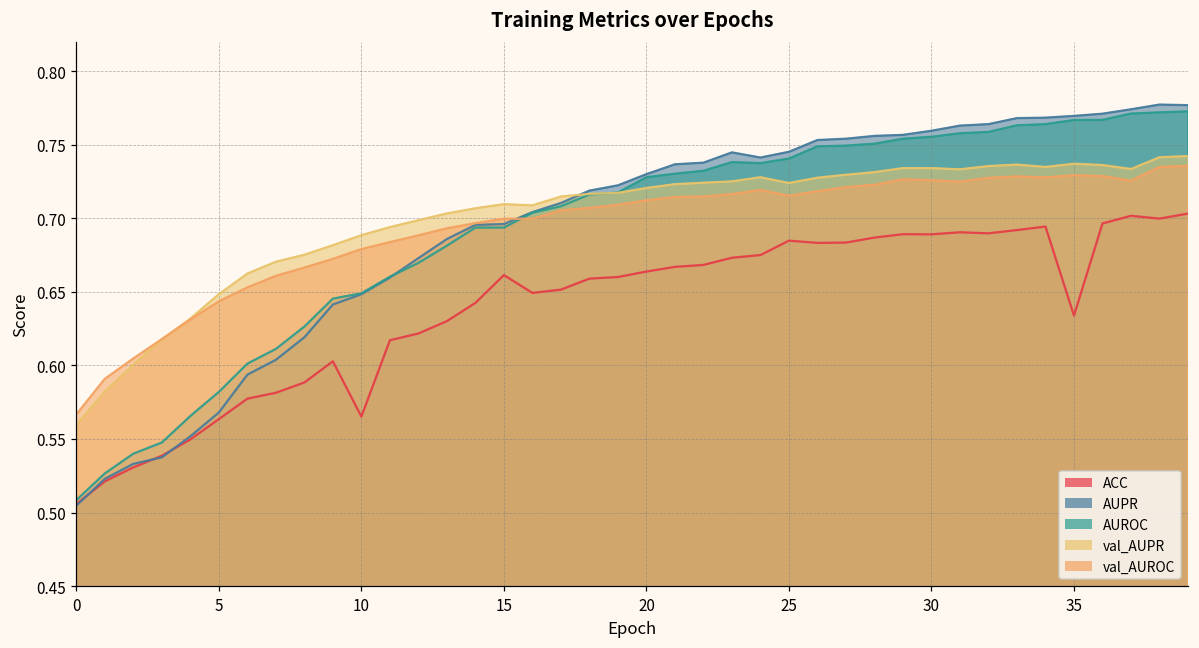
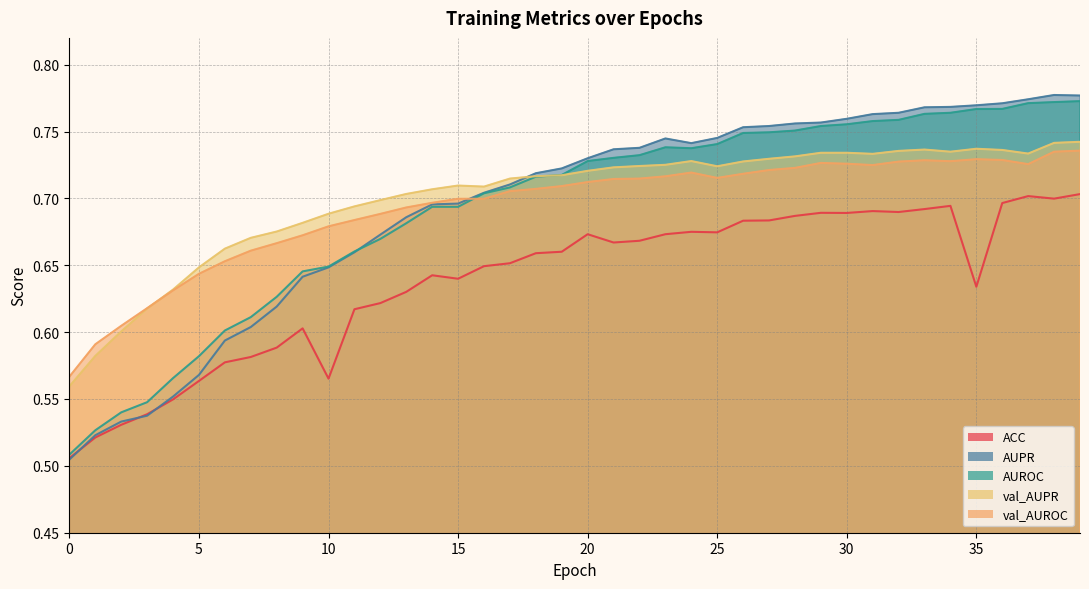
ACC, 15: 0.661 -> 0.640
ACC, 20: 0.664 -> 0.673
ACC, 25: 0.685 -> 0.675
